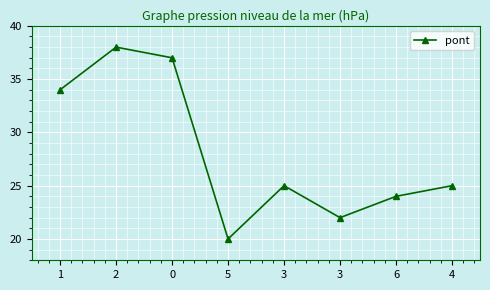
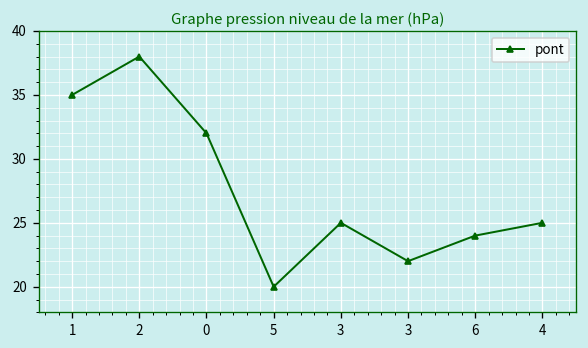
1: 34 -> 35
0: 37 -> 32
